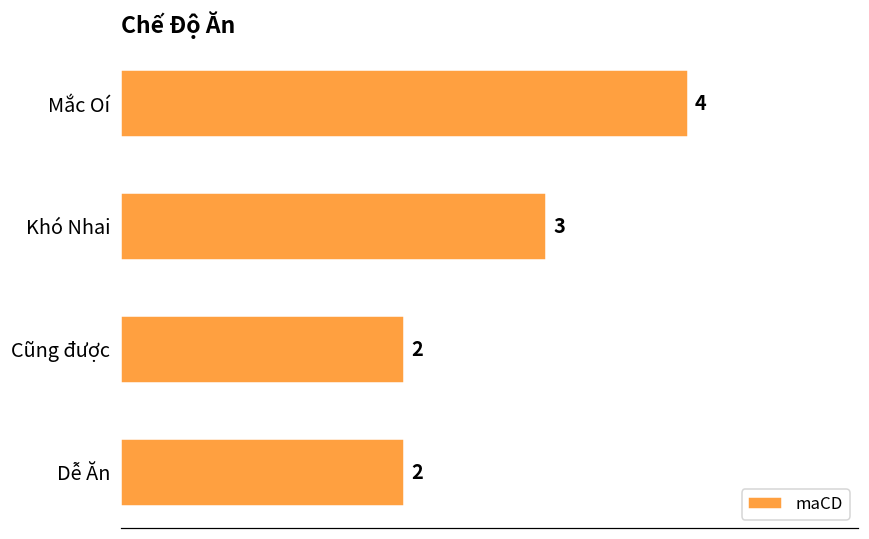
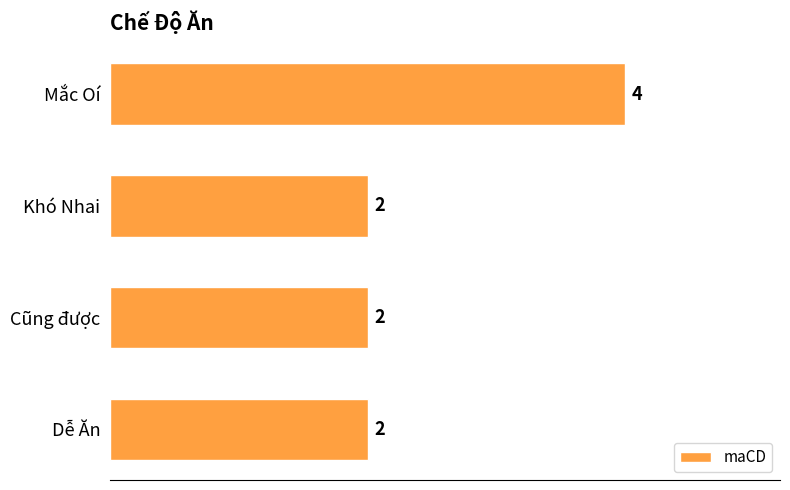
Khó Nhai: 3 -> 2
